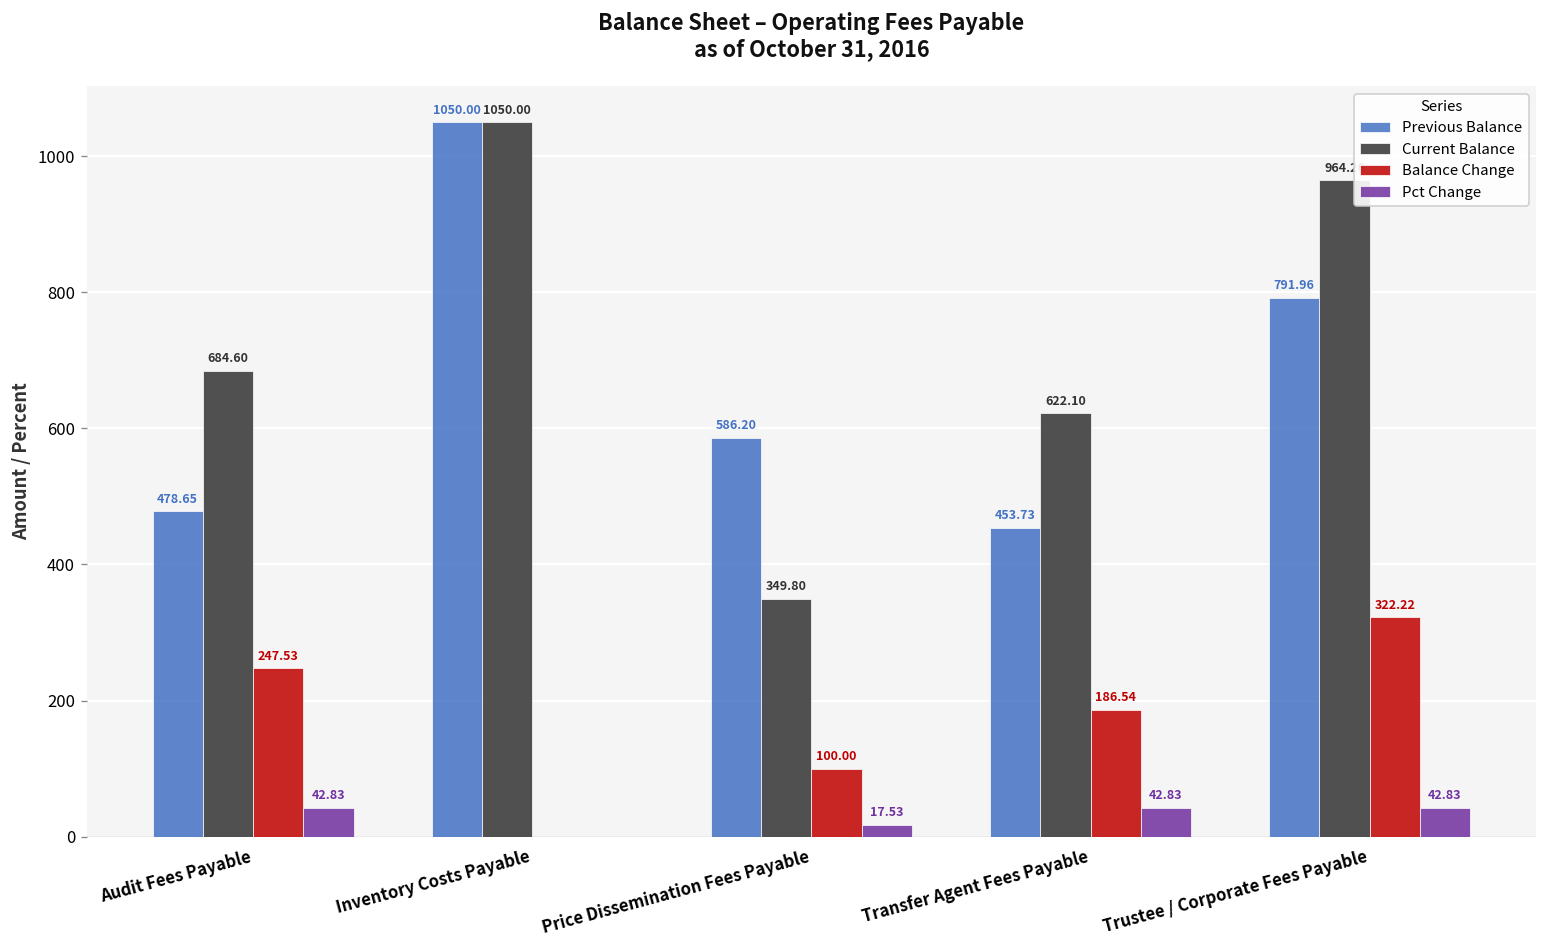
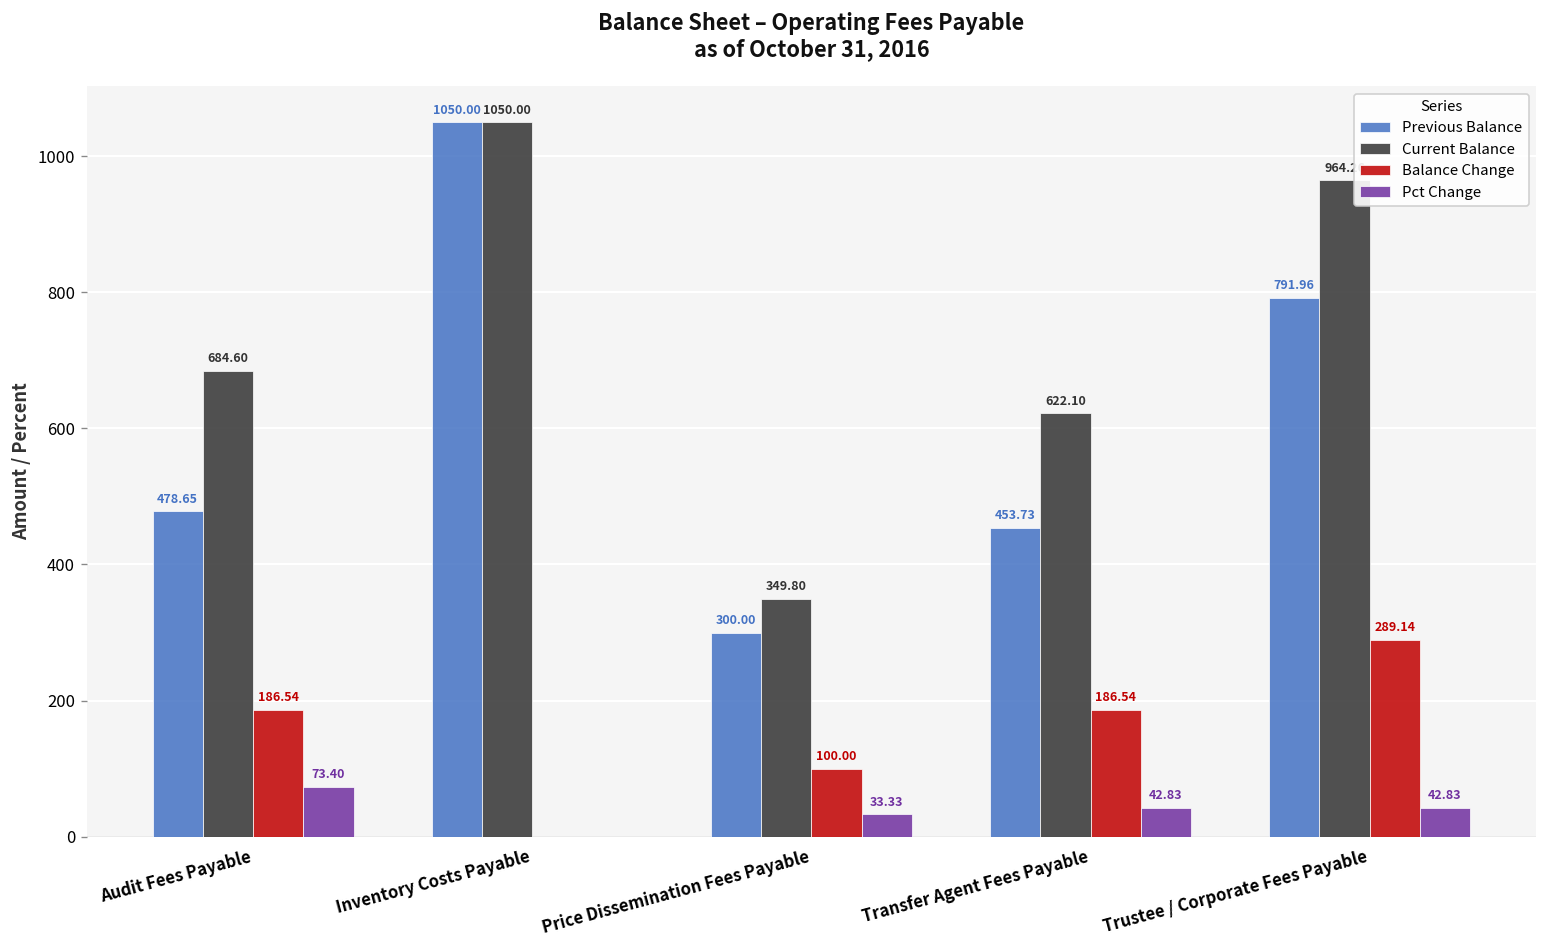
Balance Change, Audit Fees Payable: 247.53 -> 186.54
Pct Change, Audit Fees Payable: 42.83 -> 73.40
Previous Balance, Price Dissemination Fees Payable: 586.20 -> 300.00
Pct Change, Price Dissemination Fees Payable: 17.53 -> 33.33
Balance Change, Trustee / Corporate Fees Payable: 322.22 -> 289.14
